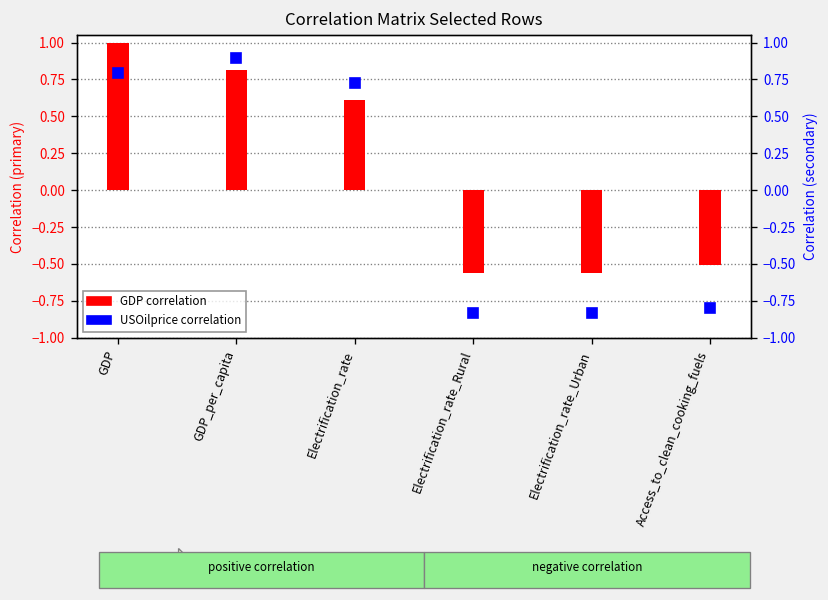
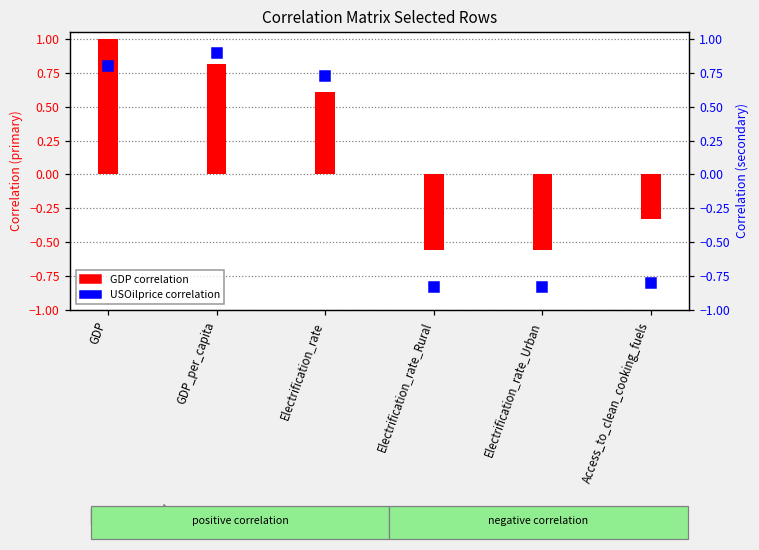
GDP correlation, Access_to_clean_cooking_fuels: -0.51 -> -0.33
